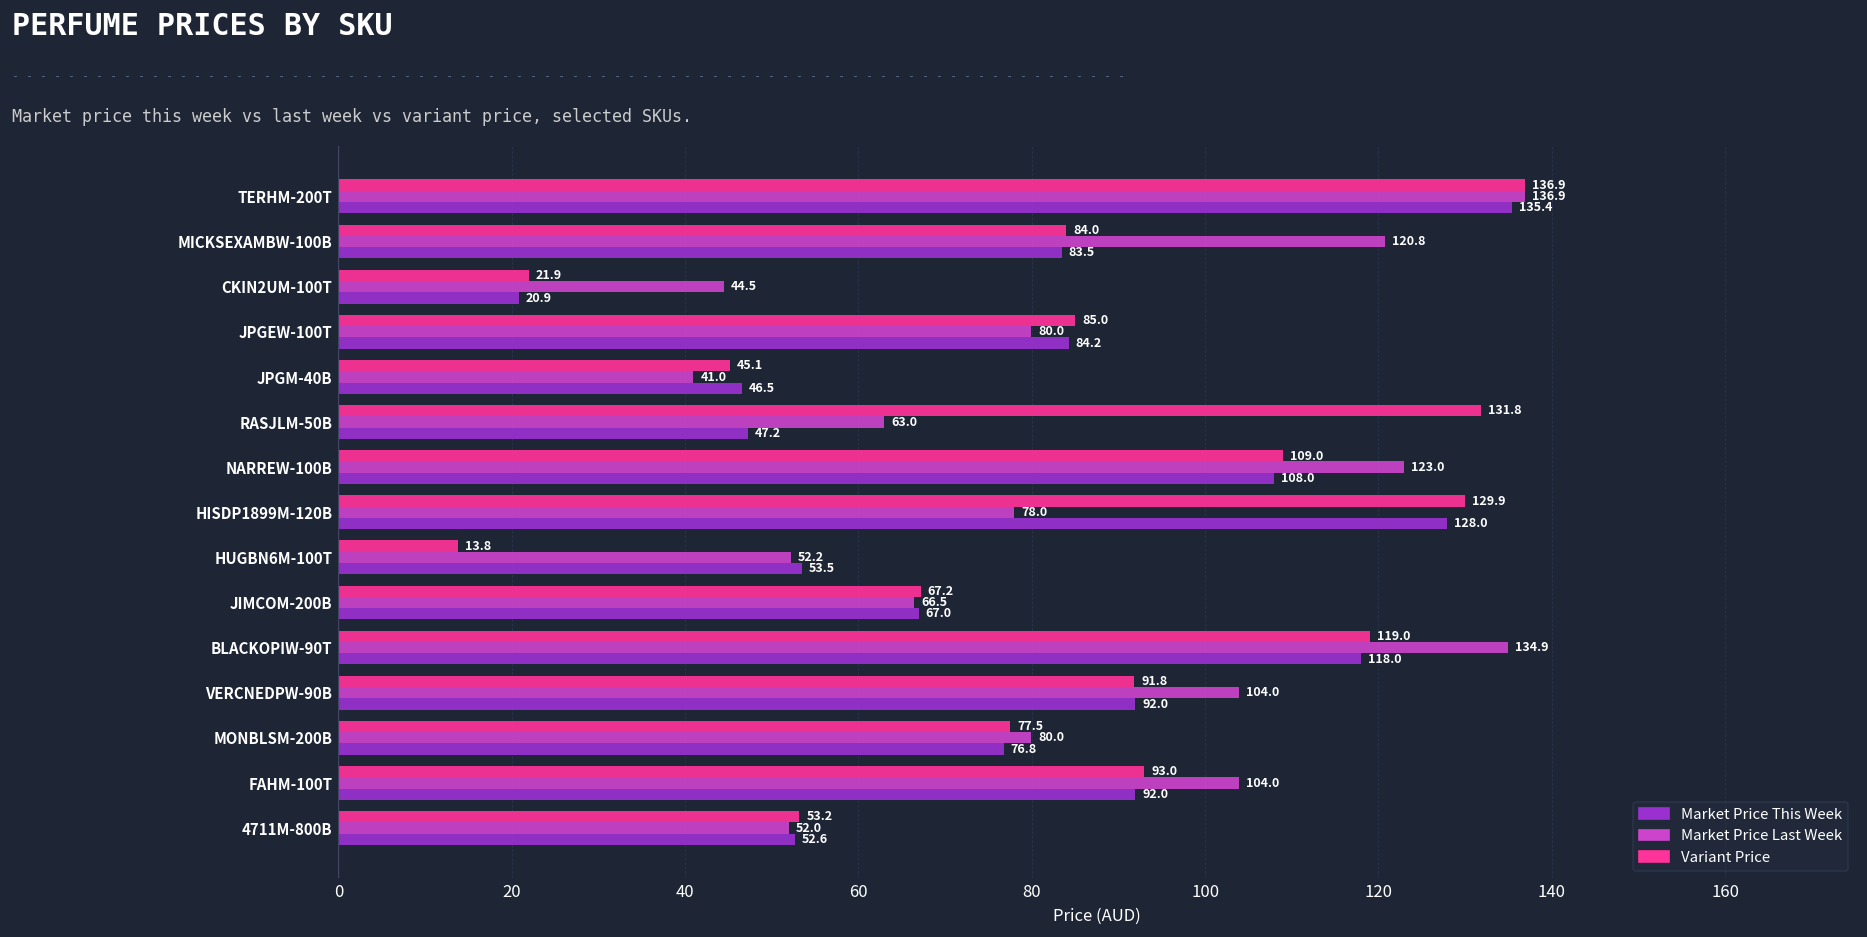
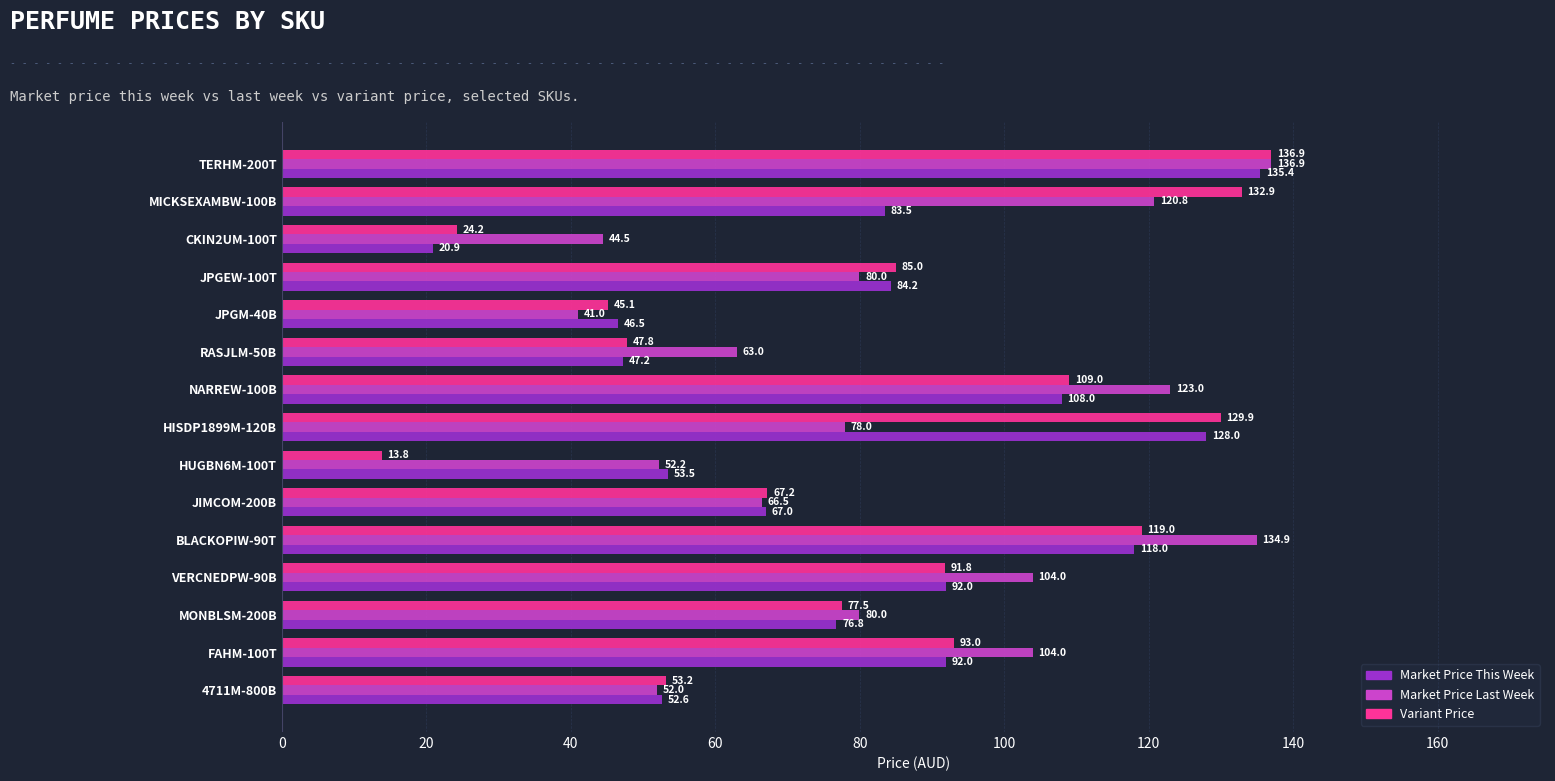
Variant Price, MICKSEXAMBW-100B: 84.0 -> 132.9
Variant Price, CKIN2UM-100T: 21.9 -> 24.2
Variant Price, RASJLM-50B: 131.8 -> 47.8
